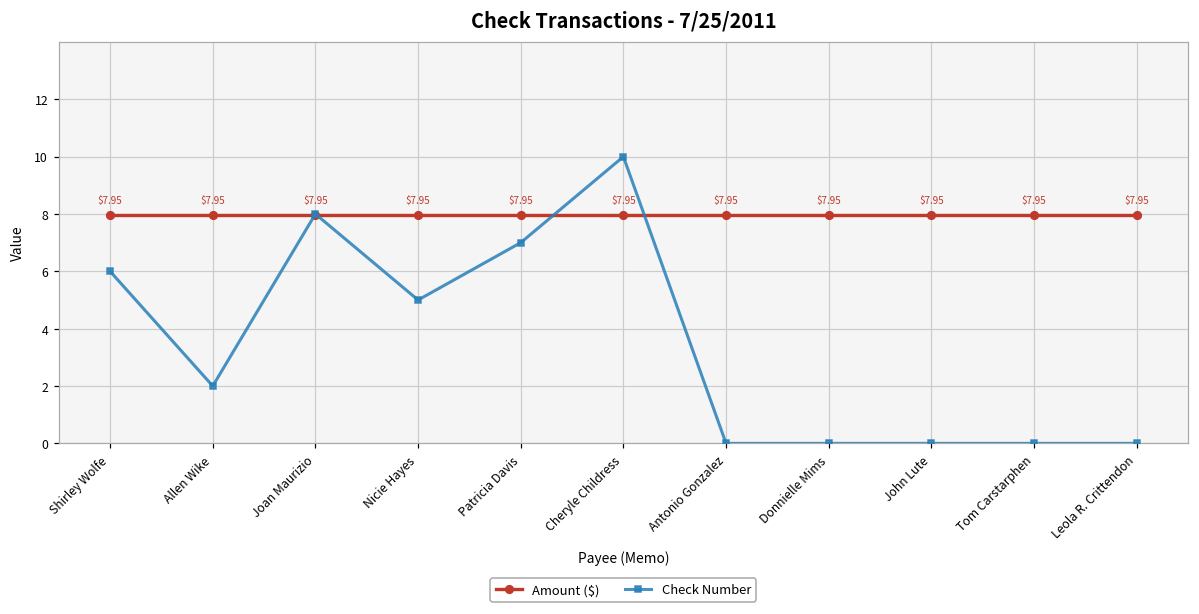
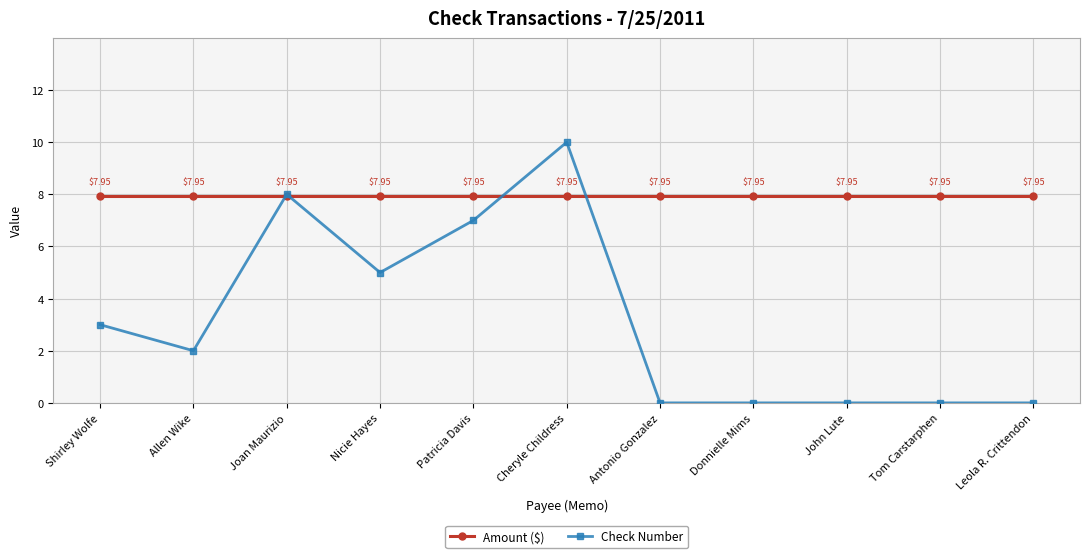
Check Number, Shirley Wolfe: 6 -> 3
